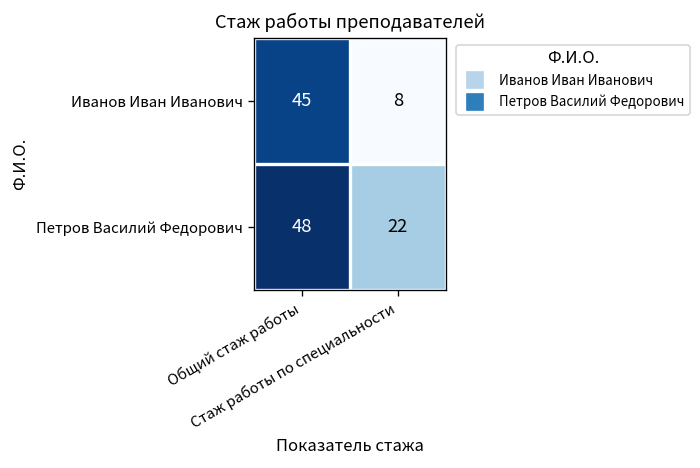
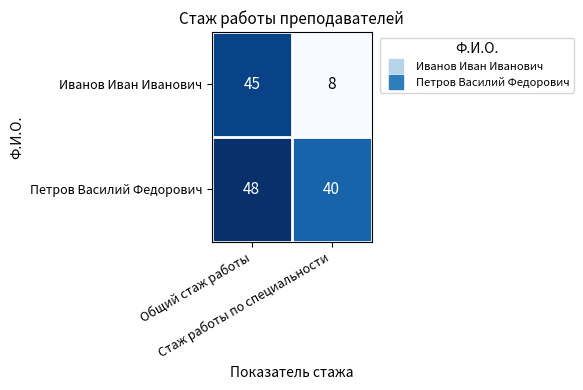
Петров Василий Федорович, Стаж работы по специальности: 22 -> 40
